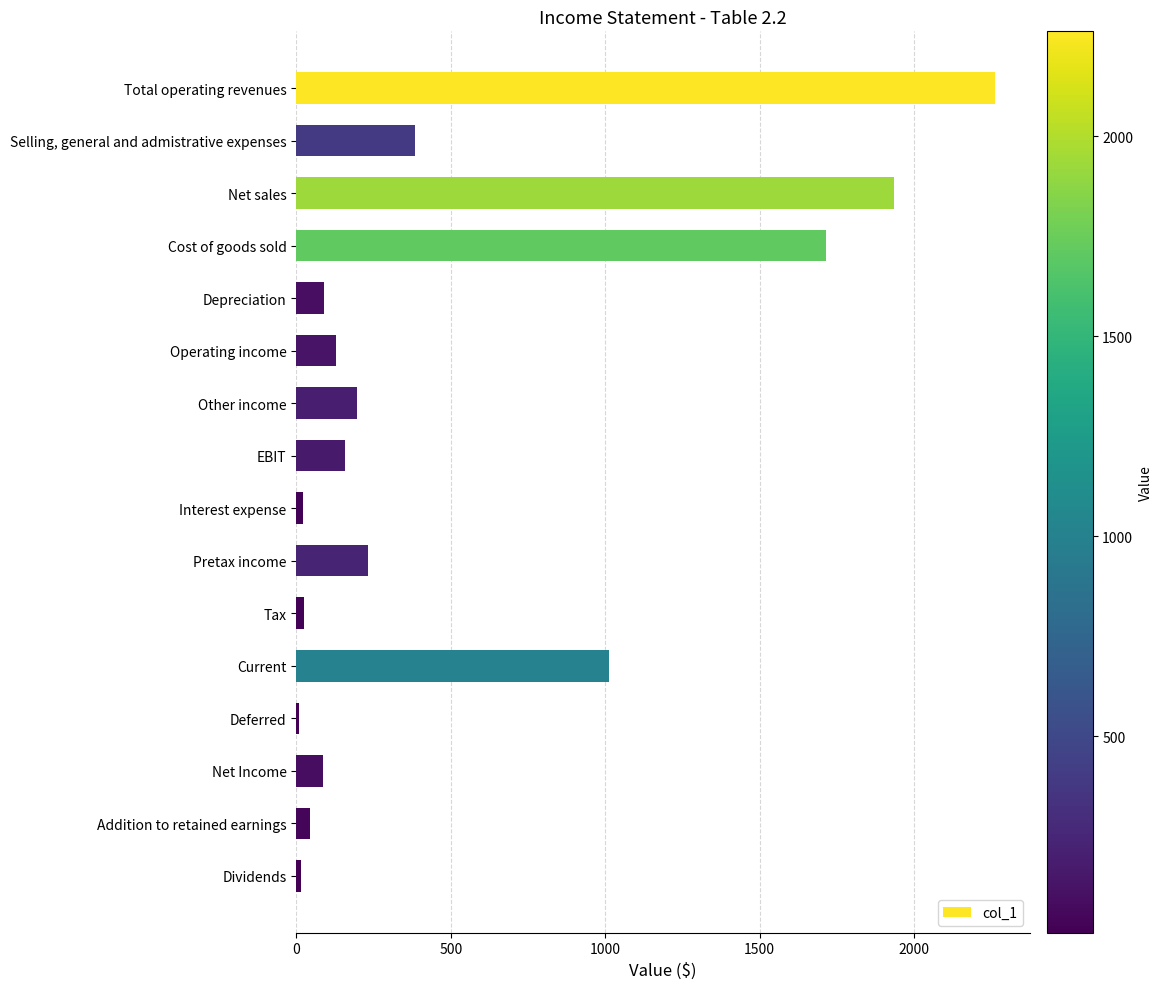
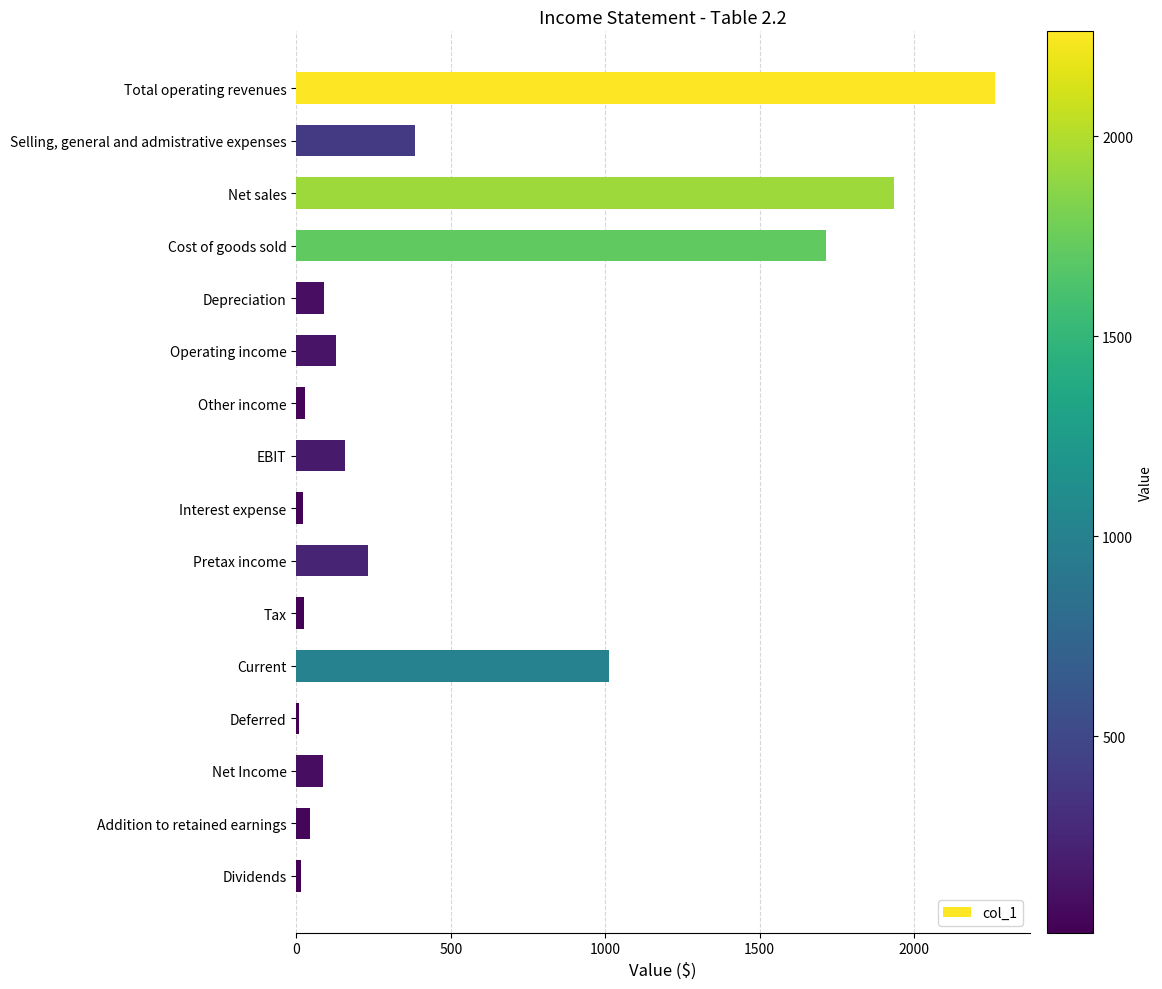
Other income: 200 -> 30
